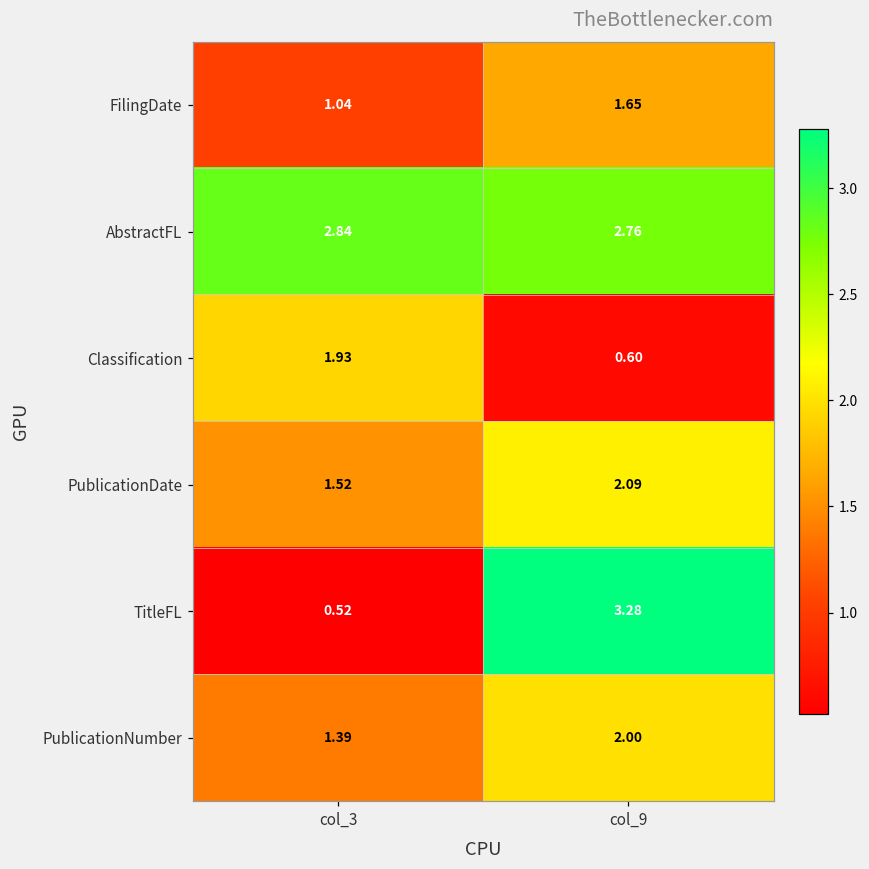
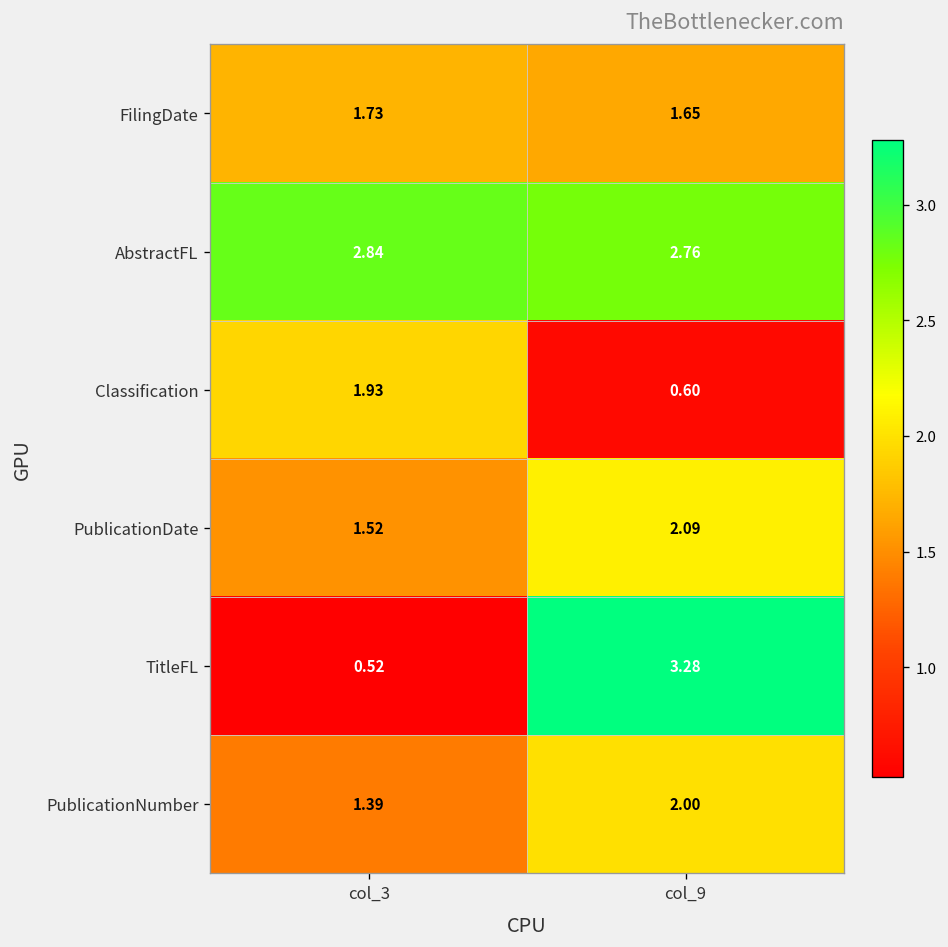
FilingDate, col_3: 1.04 -> 1.73
